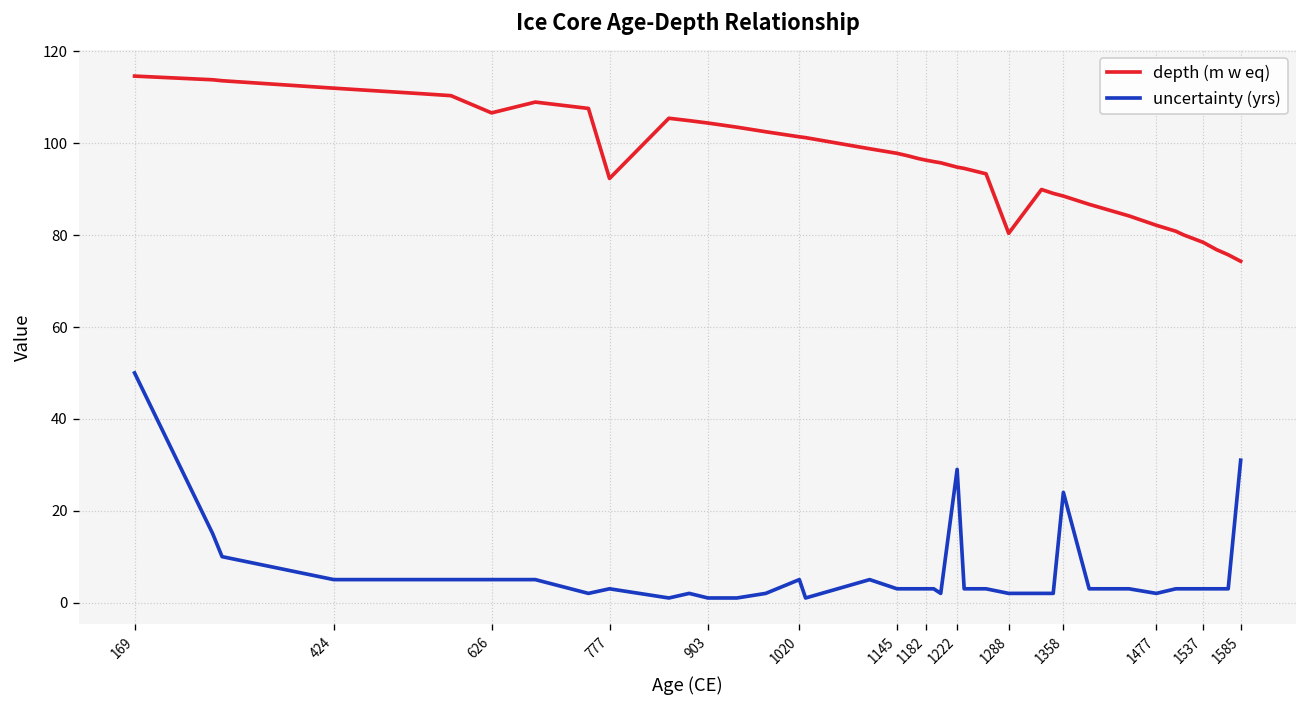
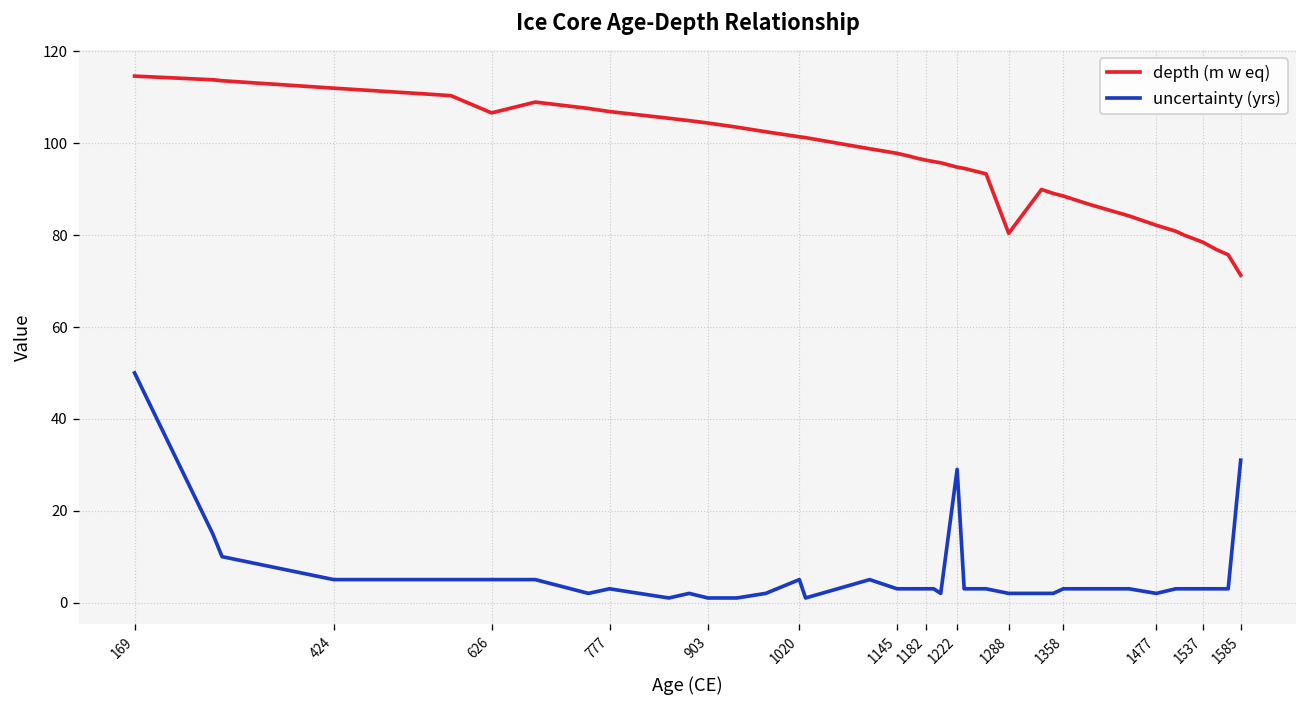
depth (m w eq), 777: 92 -> 107
uncertainty (yrs), 1358: 24 -> 3
depth (m w eq), 1585: 74 -> 71
